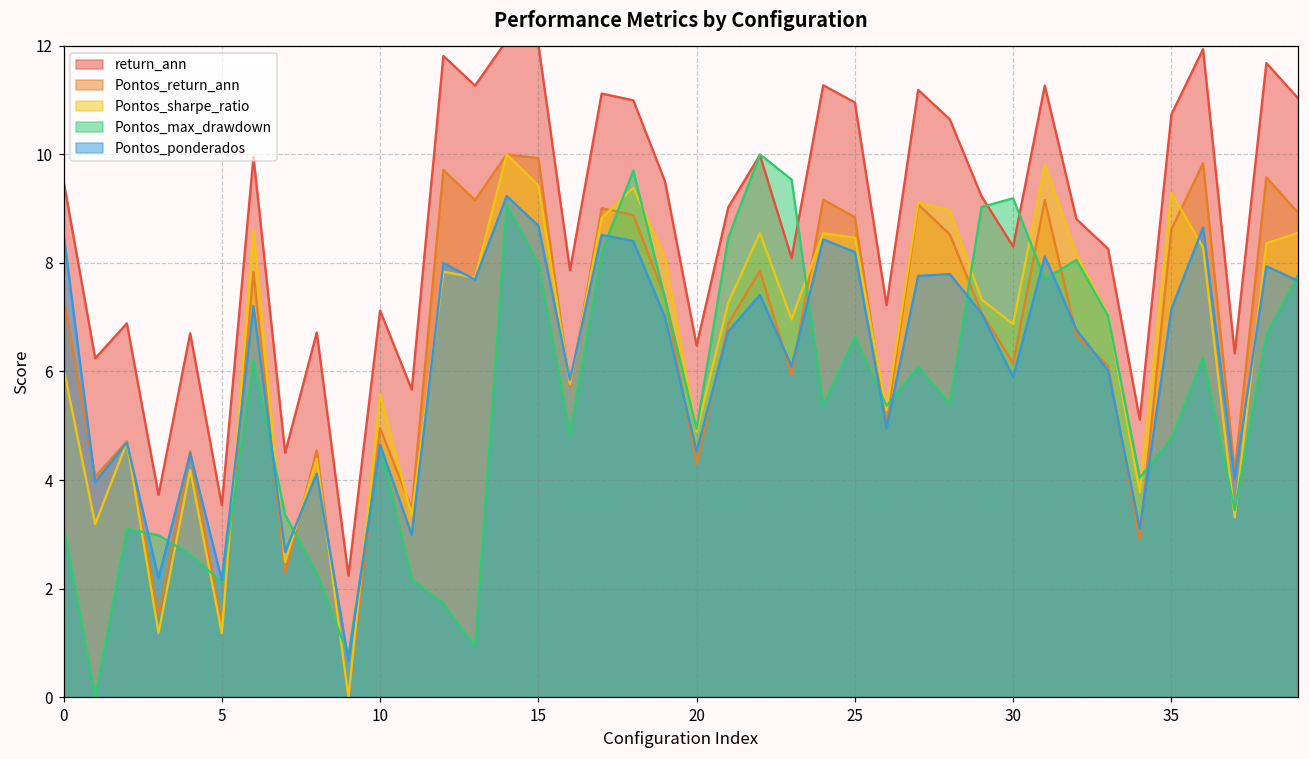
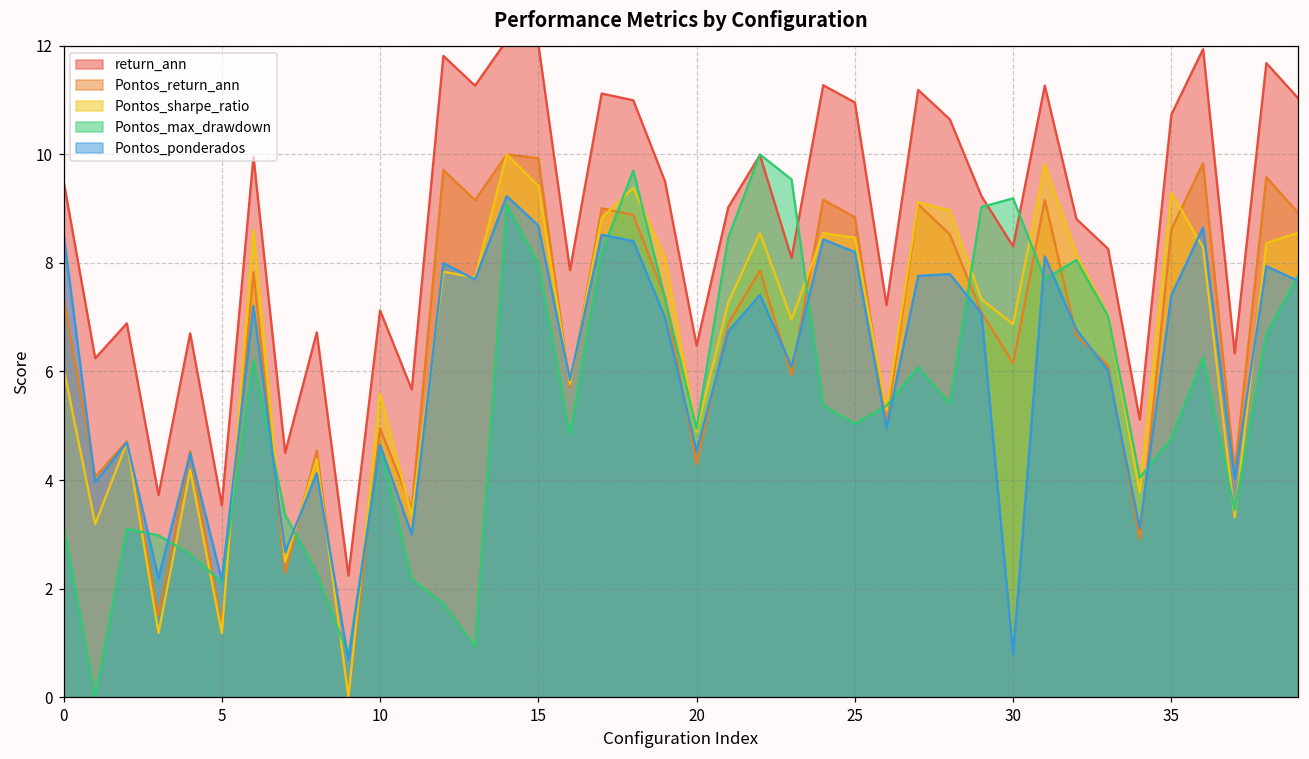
Pontos_max_drawdown, 25: 6.6 -> 5.0
Pontos_ponderados, 30: 5.9 -> 0.8
Pontos_ponderados, 35: 7.1 -> 7.4
